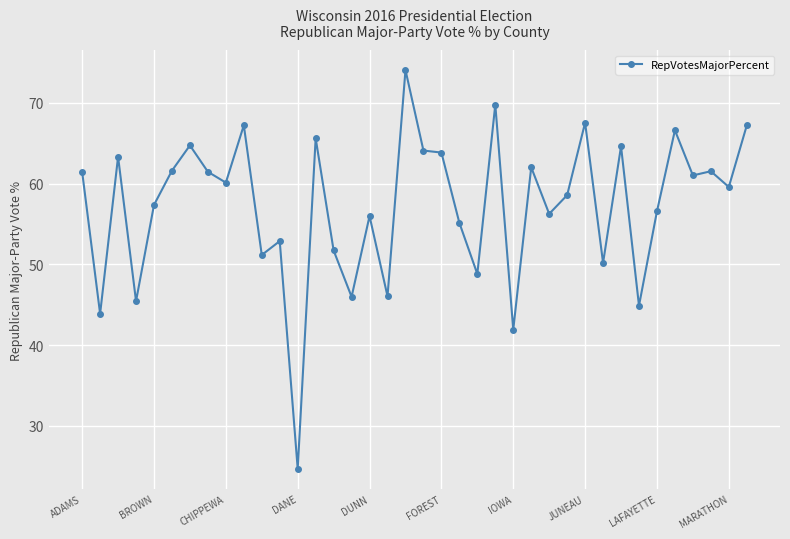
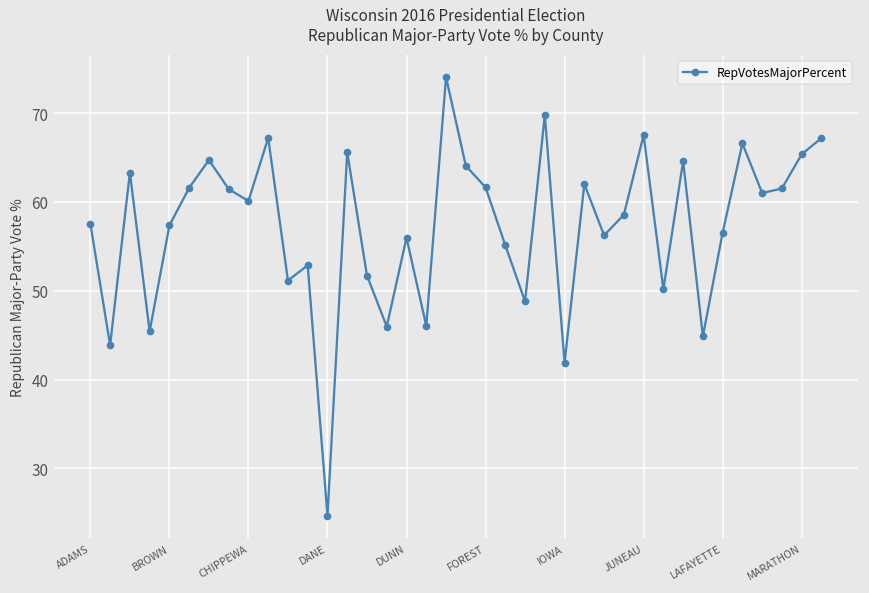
ADAMS: 61 -> 58
FOREST: 64 -> 62
MARATHON: 60 -> 65
